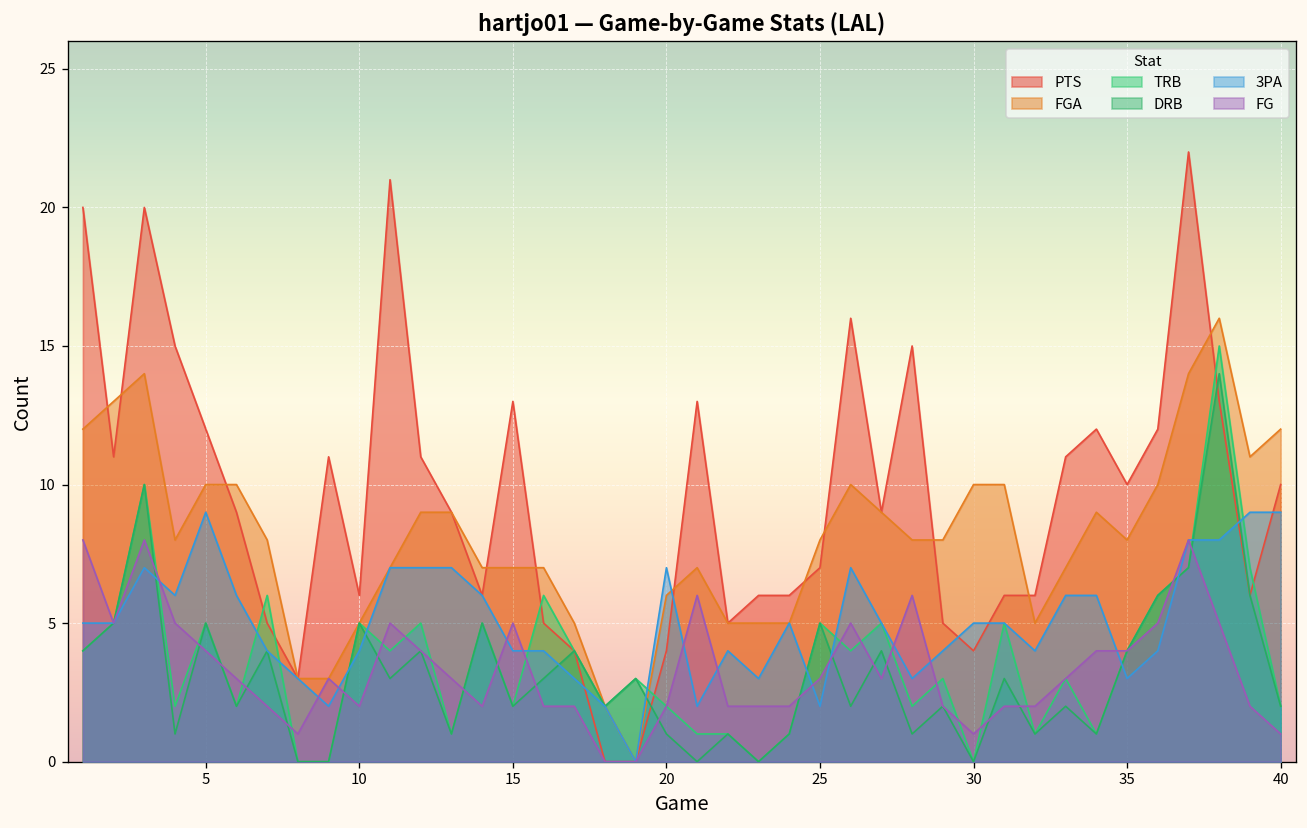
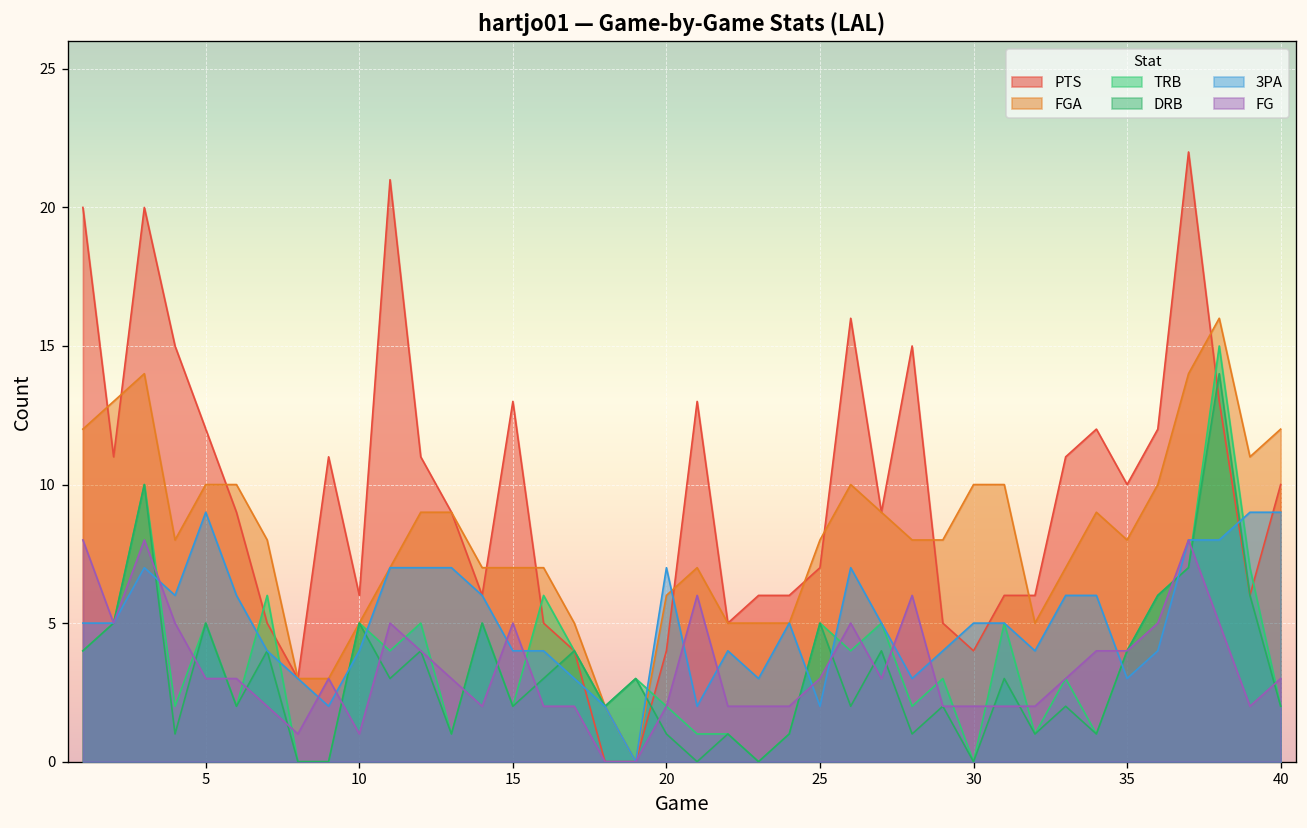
FG, 5: 4 -> 3
FG, 10: 2 -> 1
FG, 30: 1 -> 2
FG, 40: 1 -> 3
